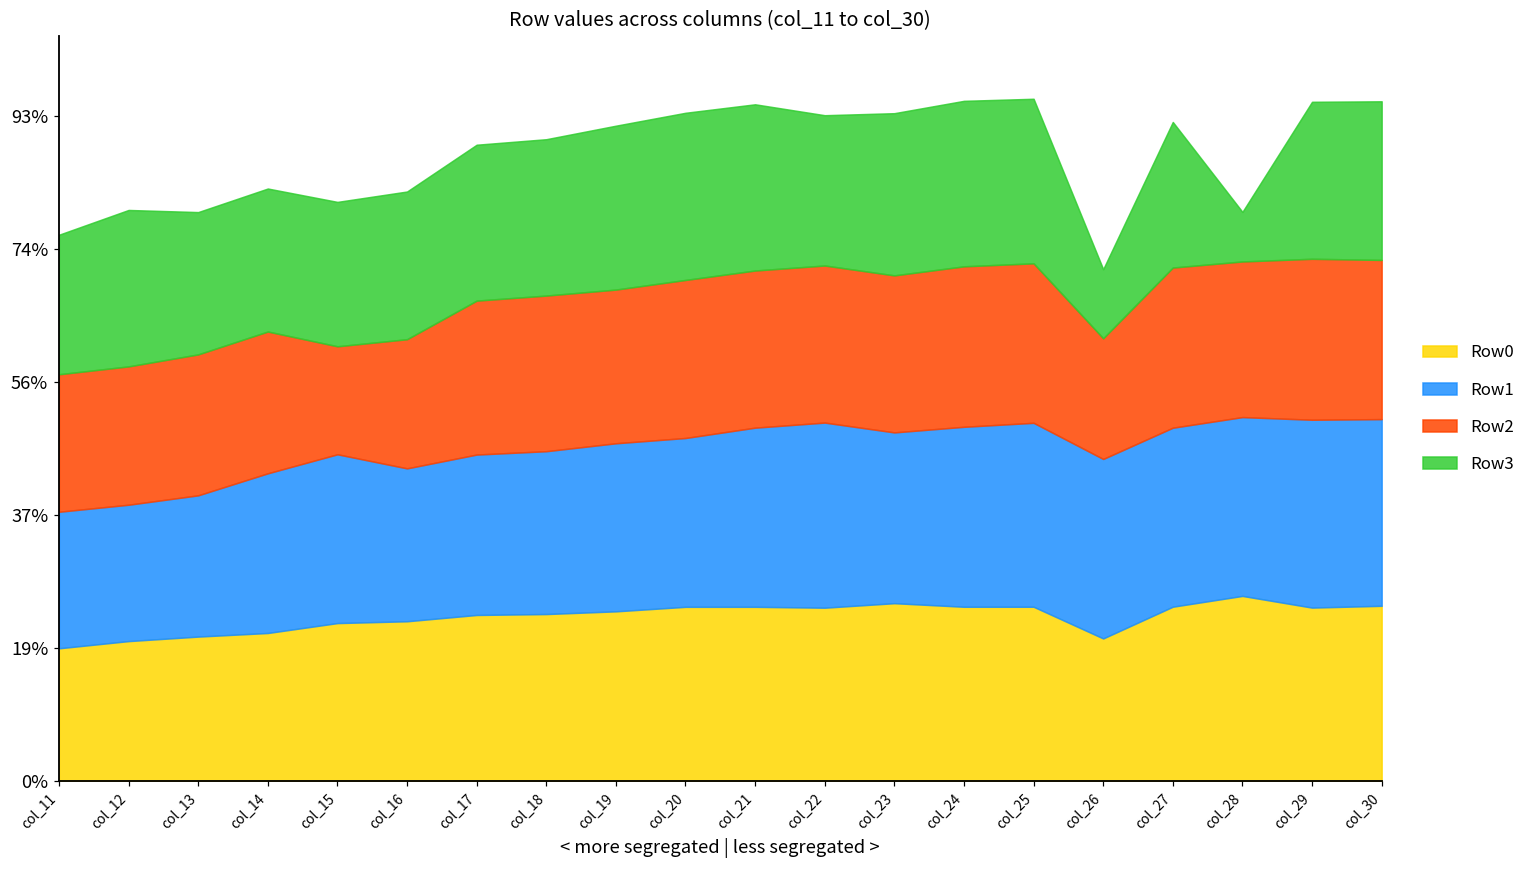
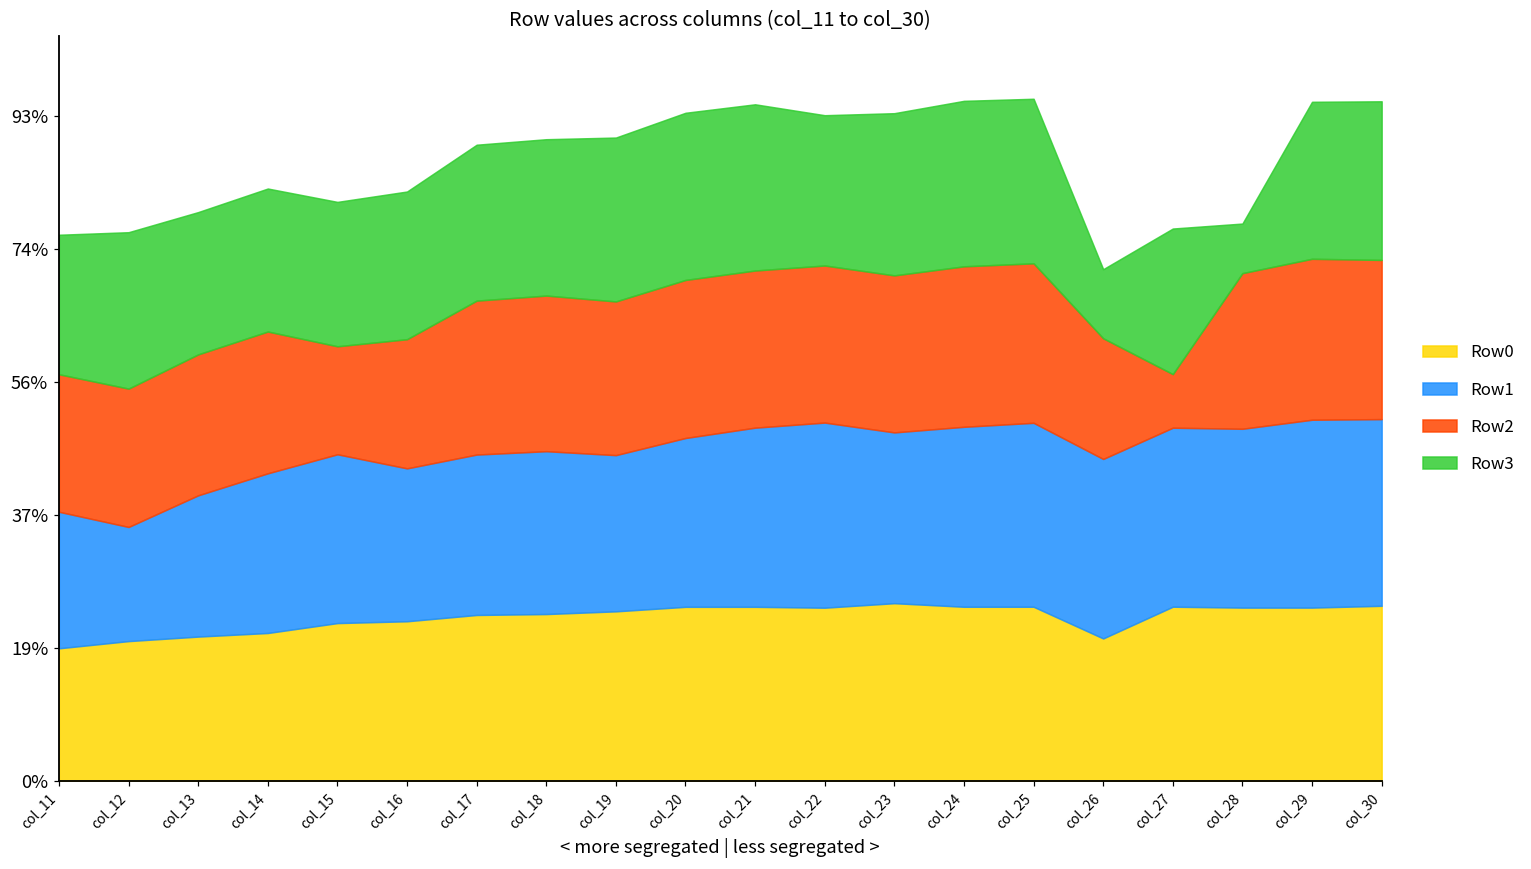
Row1, col_12: 19% -> 16%
Row1, col_19: 23% -> 22%
Row2, col_27: 22% -> 7%
Row0, col_28: 26% -> 24%
